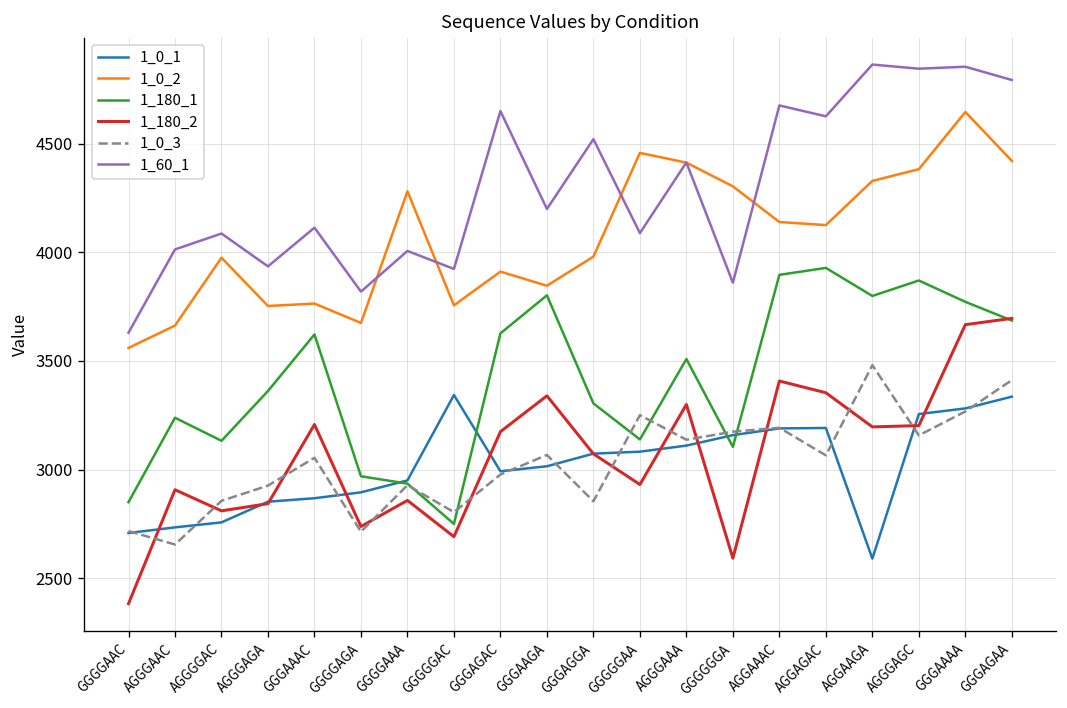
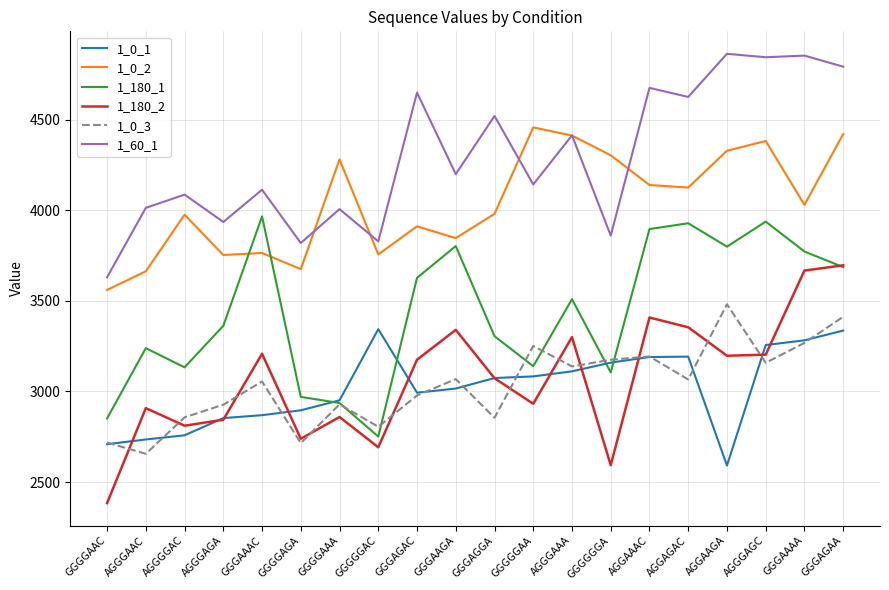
1_180_1, GGGAAAC: 3620 -> 3970
1_60_1, GGGGGAC: 3920 -> 3830
1_60_1, GGGGGAA: 4090 -> 4140
1_180_1, AGGGAGC: 3870 -> 3940
1_0_2, GGGAAAA: 4650 -> 4030
